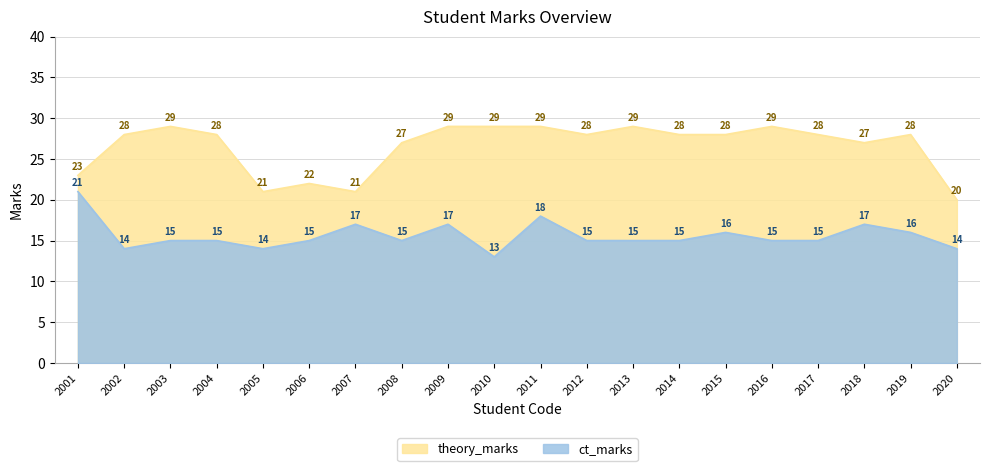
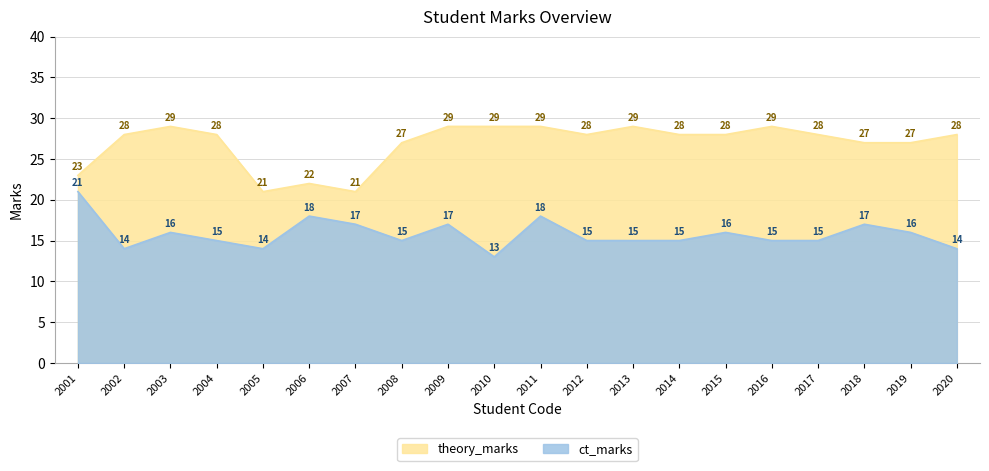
ct_marks, 2003: 15 -> 16
ct_marks, 2006: 15 -> 18
theory_marks, 2019: 28 -> 27
theory_marks, 2020: 20 -> 28
